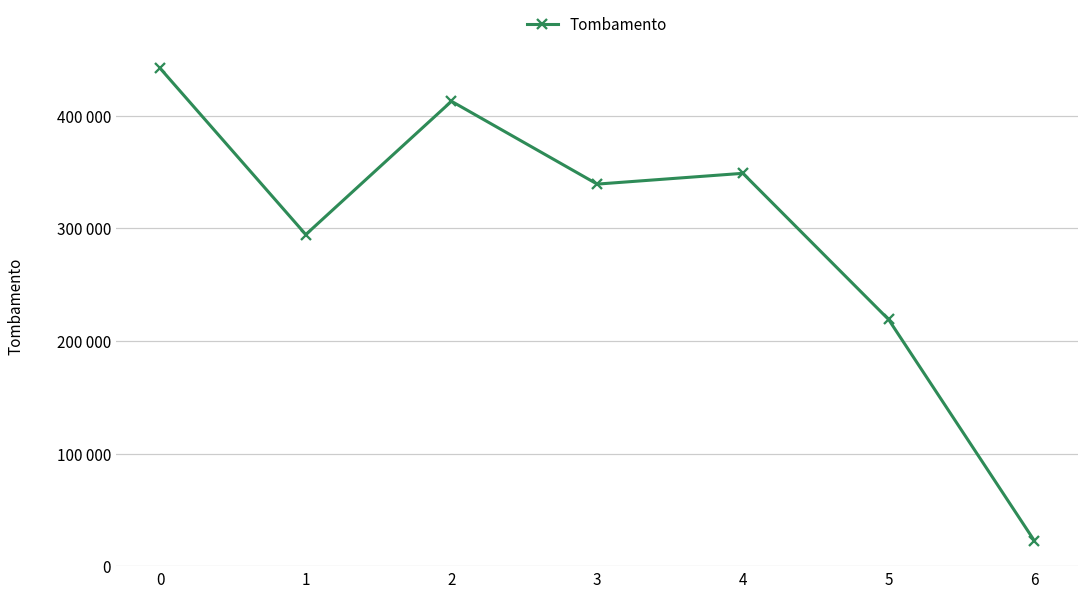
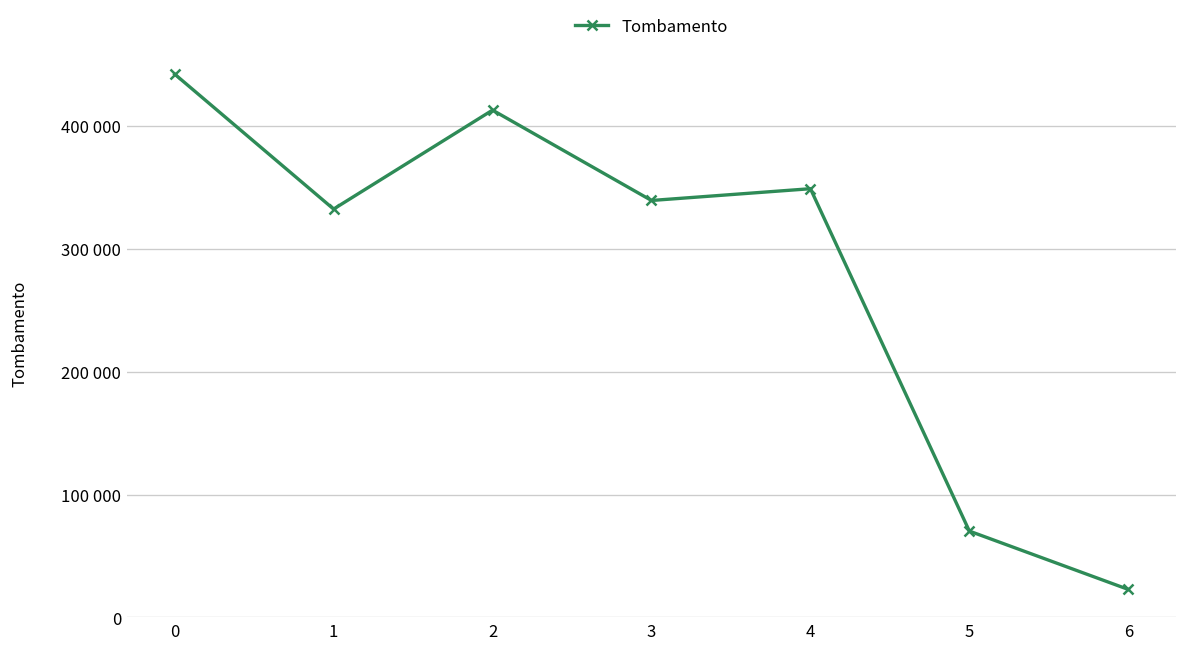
1: 295000 -> 332000
5: 219000 -> 70000
